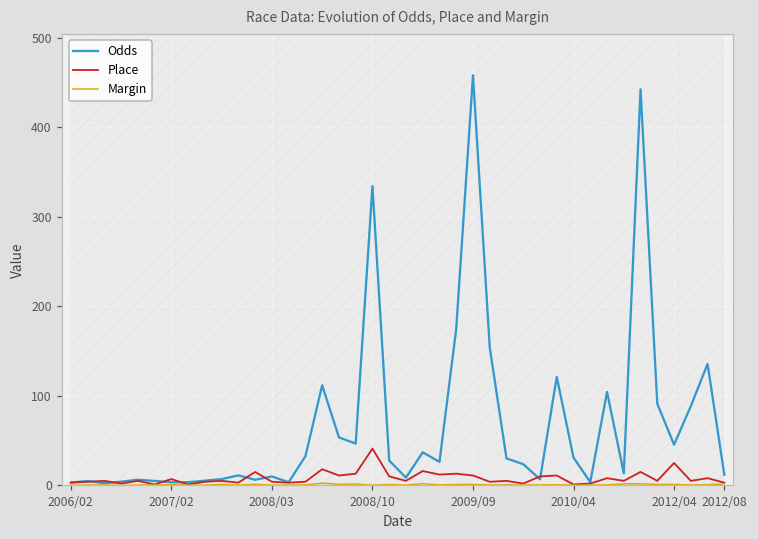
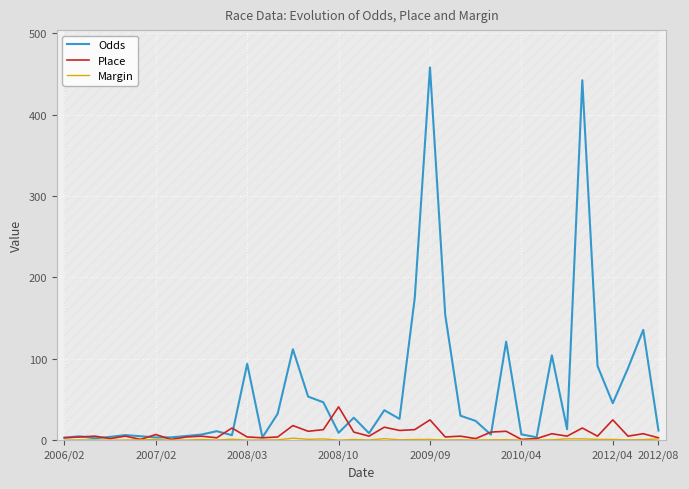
Odds, 2008/03: 10 -> 90
Odds, 2008/10: 330 -> 10
Place, 2009/09: 10 -> 30
Odds, 2010/04: 30 -> 10
